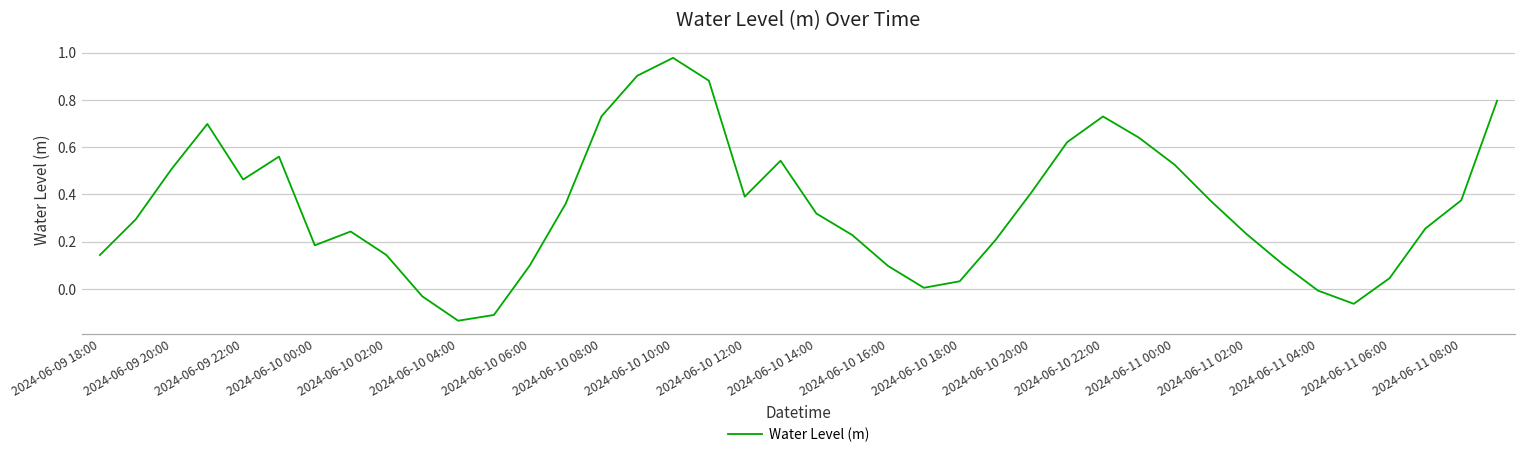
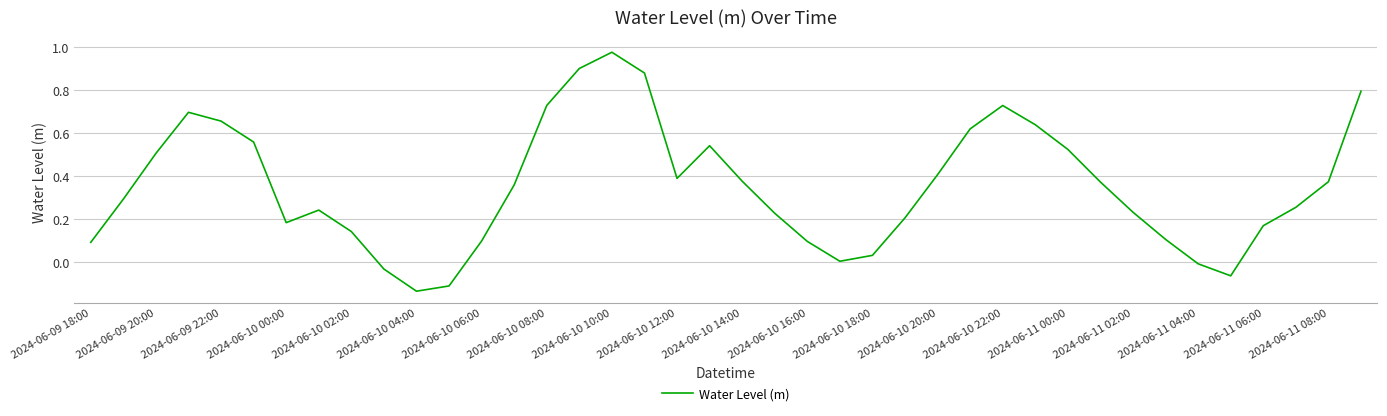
2024-06-09 18:00: 0.14 -> 0.09
2024-06-09 22:00: 0.46 -> 0.66
2024-06-10 14:00: 0.32 -> 0.38
2024-06-11 06:00: 0.05 -> 0.17
